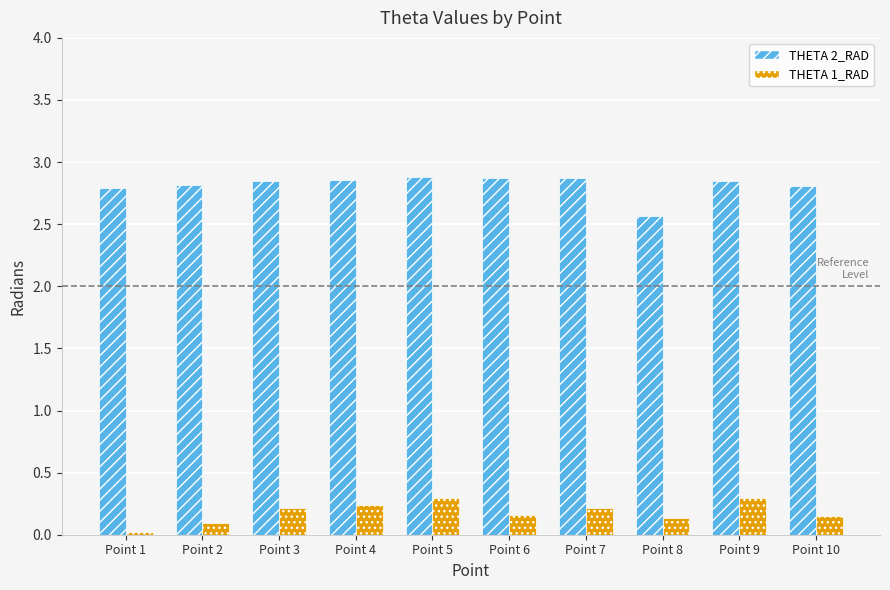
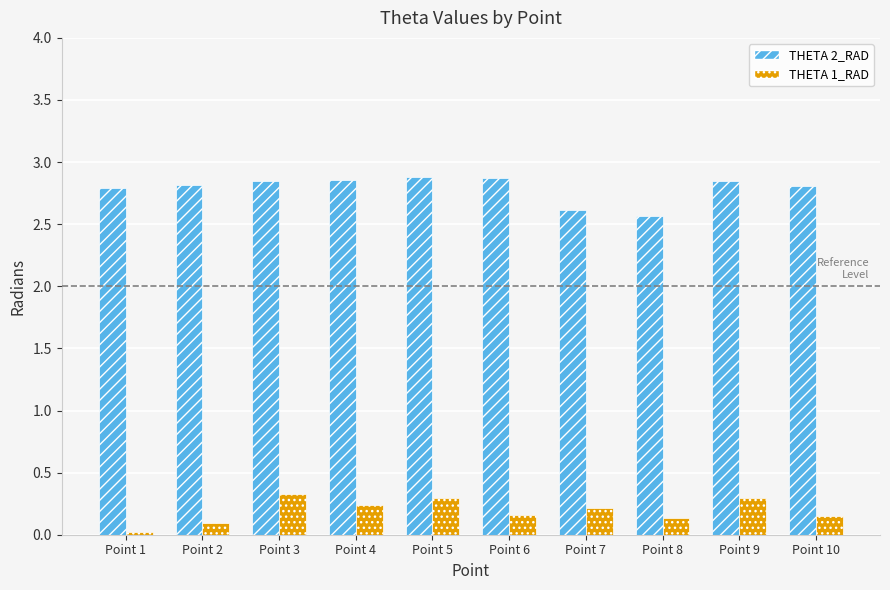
THETA 1_RAD, Point 3: 0.22 -> 0.32
THETA 2_RAD, Point 7: 2.87 -> 2.61
